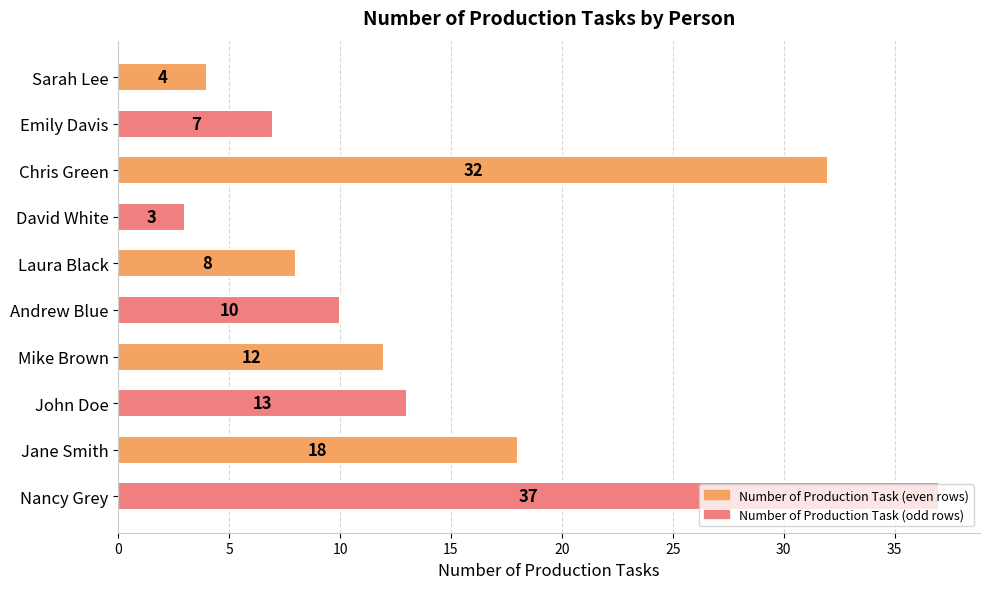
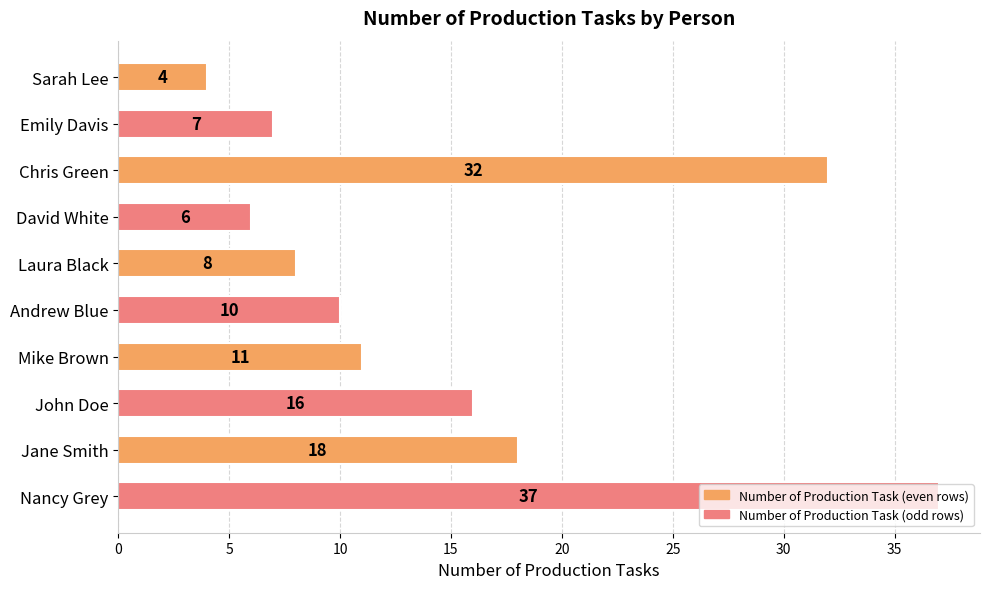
David White: 3 -> 6
Mike Brown: 12 -> 11
John Doe: 13 -> 16
